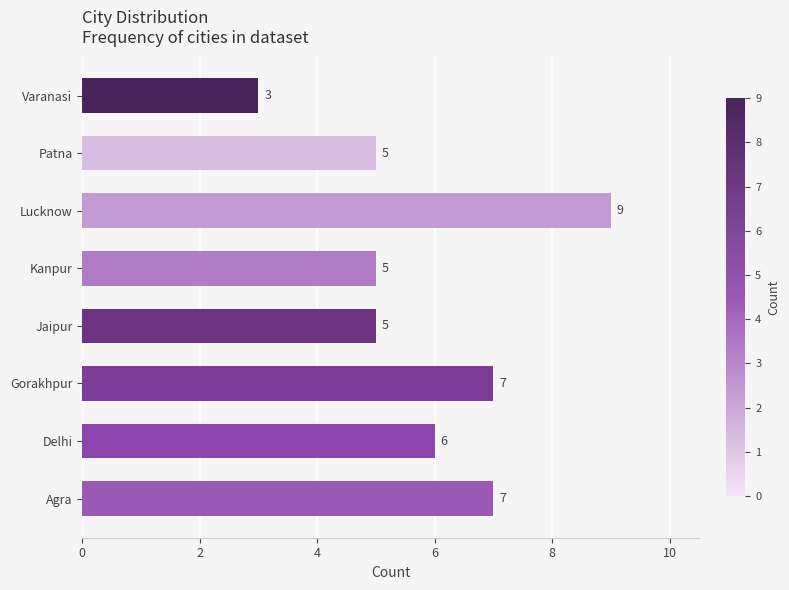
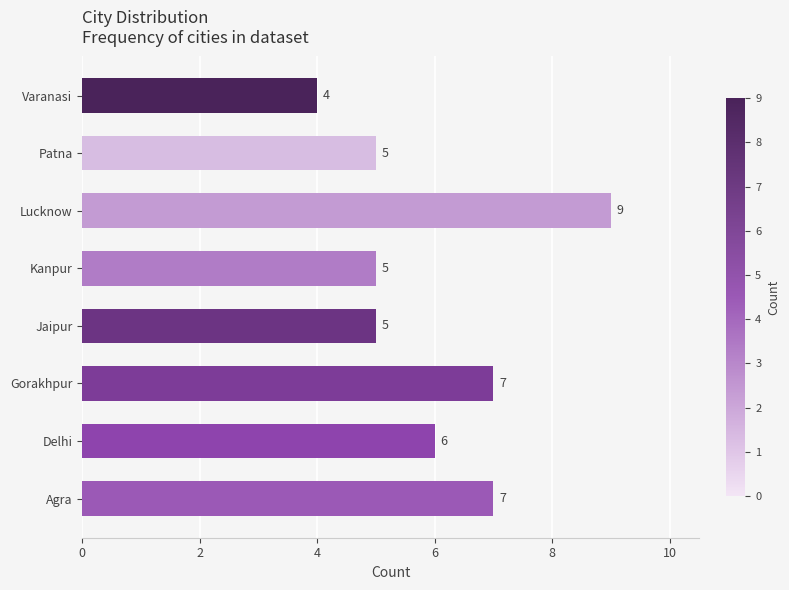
Varanasi: 3 -> 4
